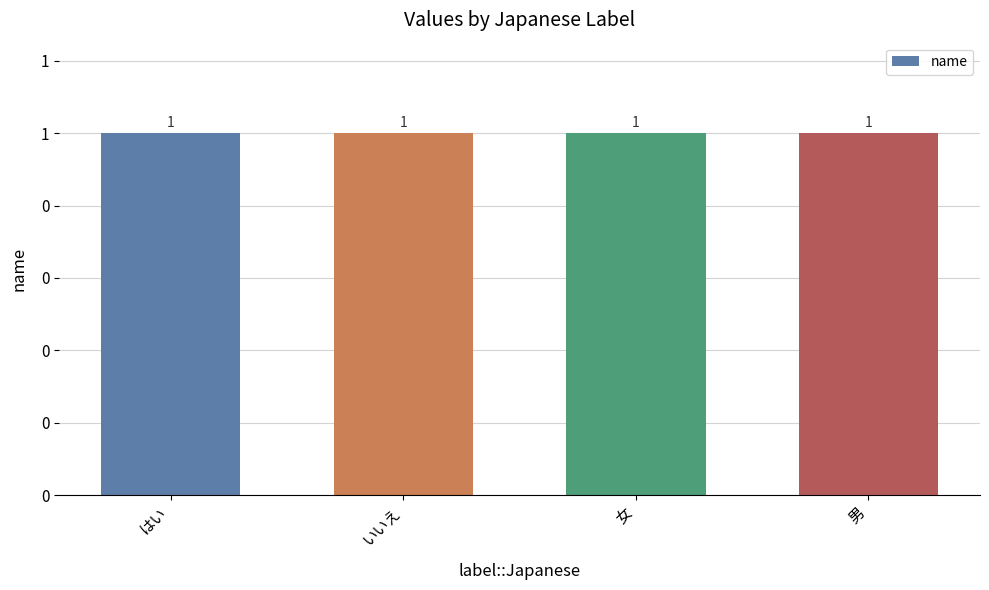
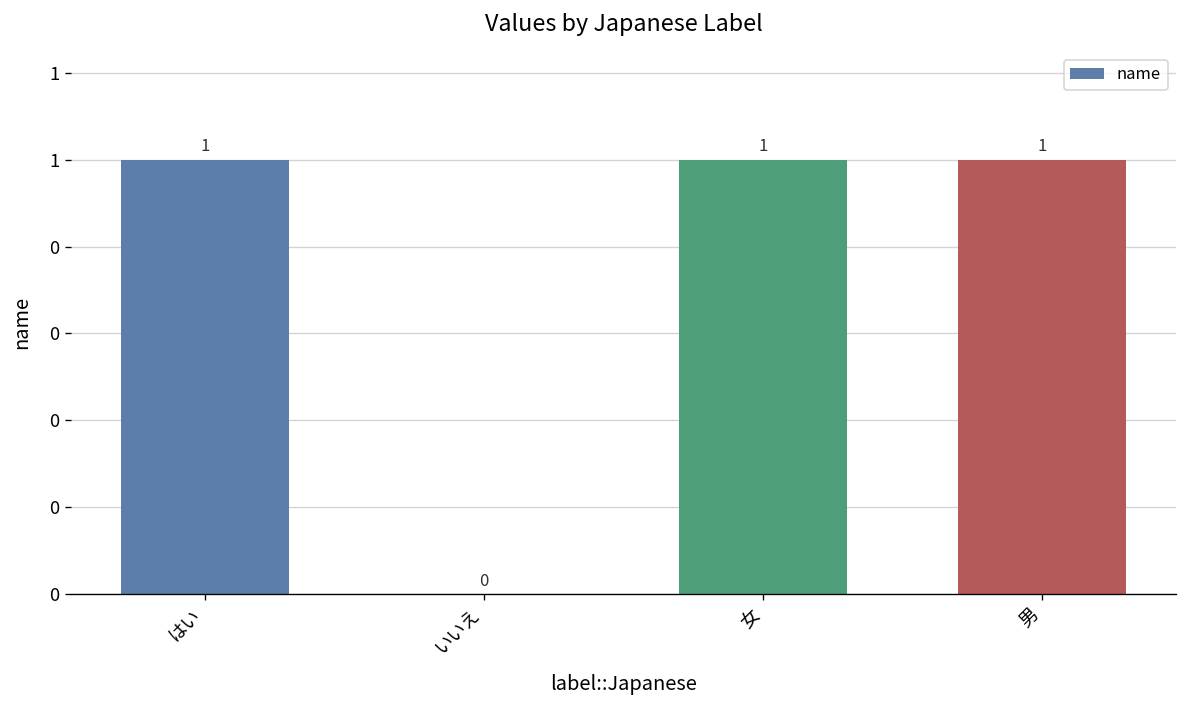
いいえ: 1 -> 0
